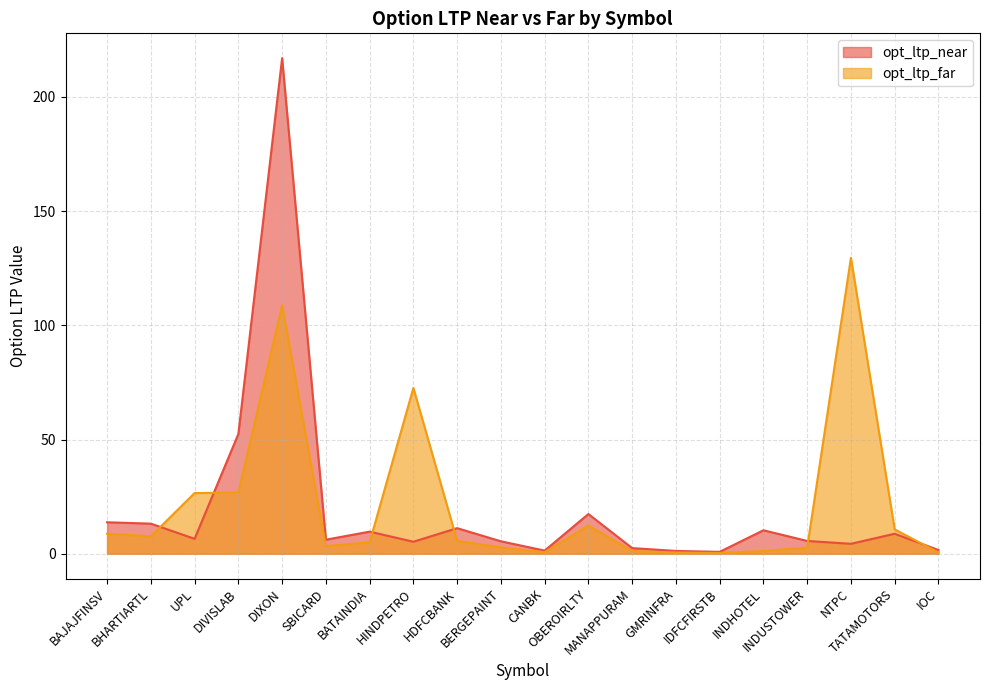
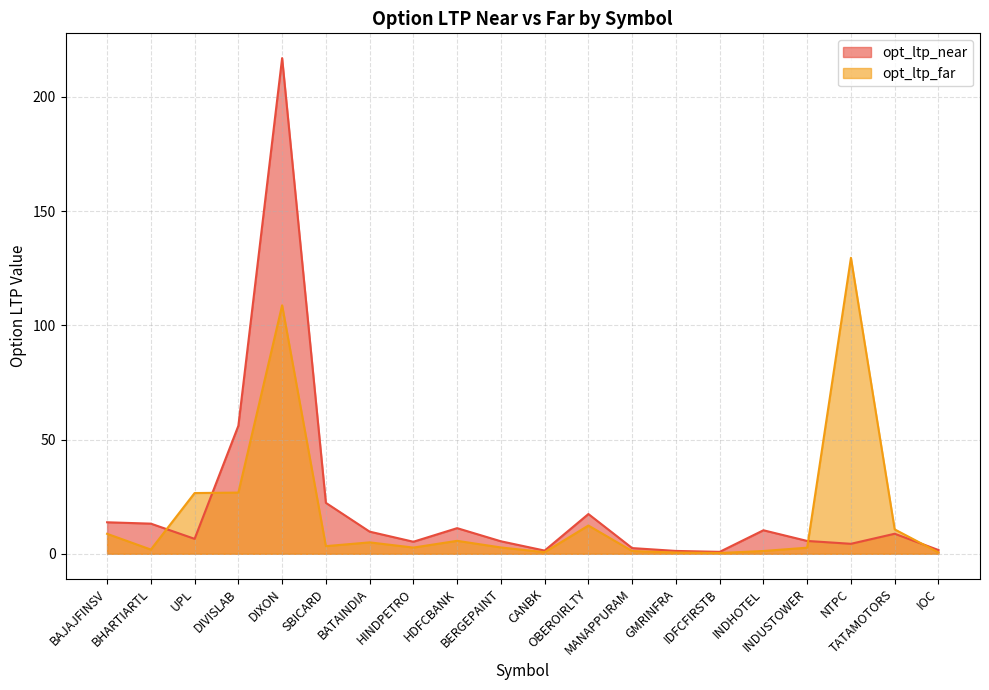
opt_ltp_far, BHARTIARTL: 8 -> 2
opt_ltp_near, DIVISLAB: 52 -> 56
opt_ltp_near, SBICARD: 6 -> 22
opt_ltp_far, HINDPETRO: 73 -> 3
